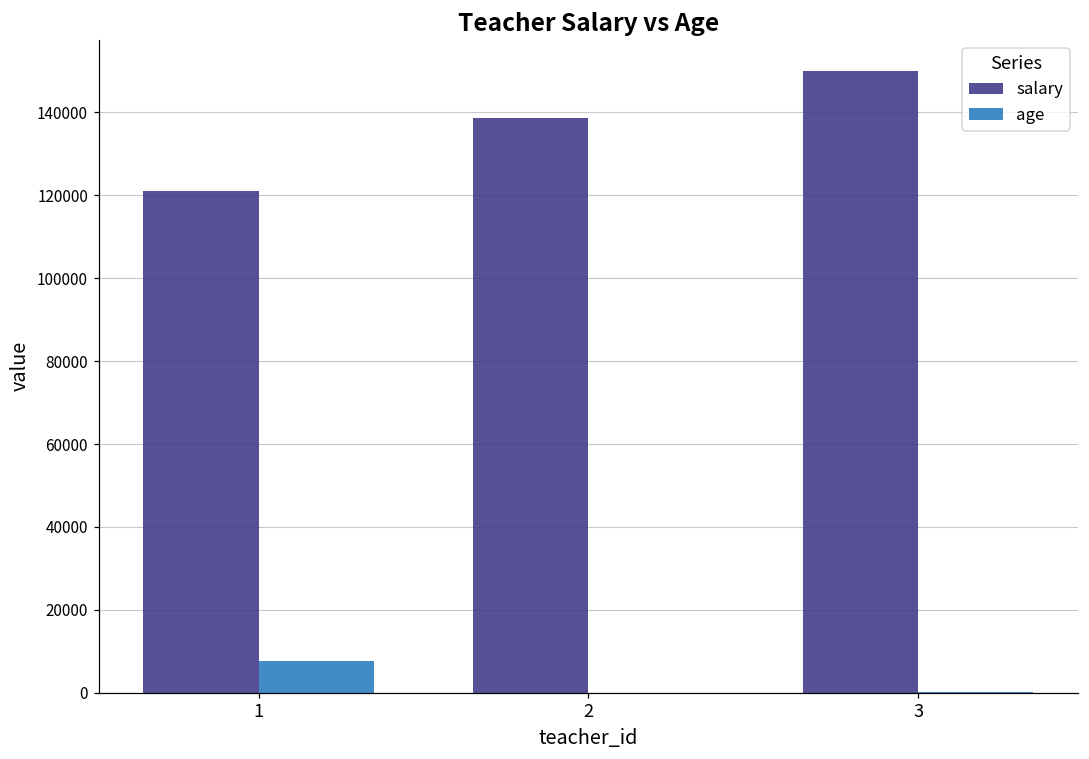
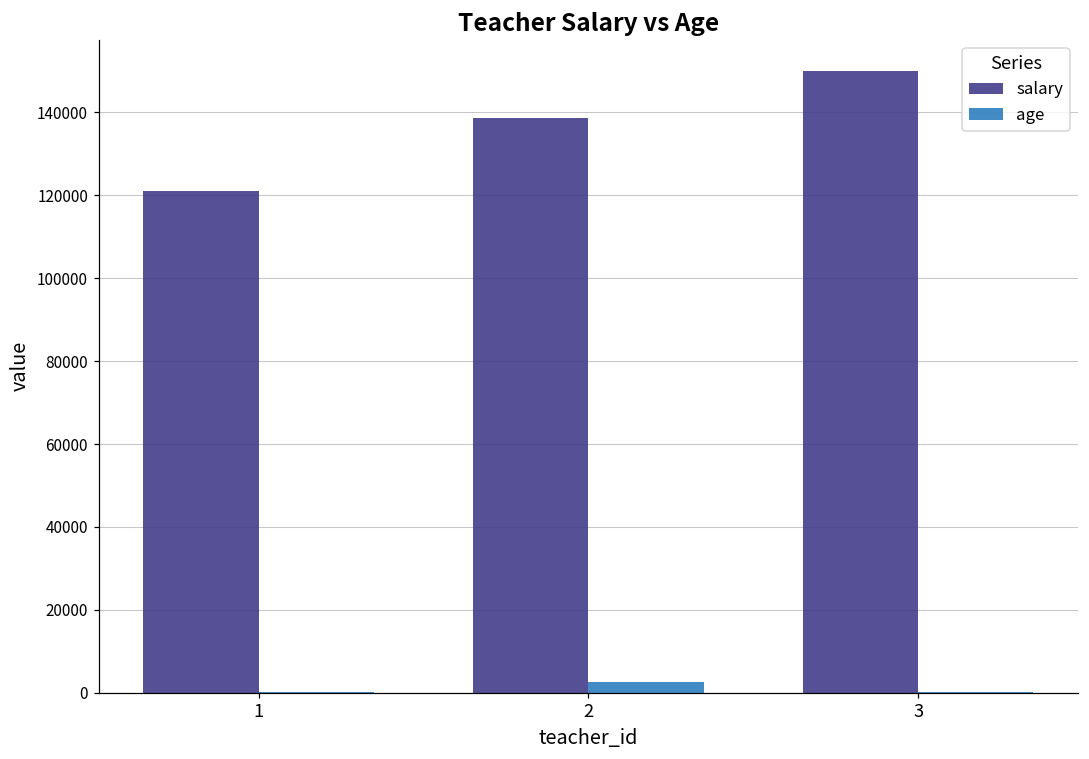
age, 1: 8000 -> 0
age, 2: 0 -> 3000
